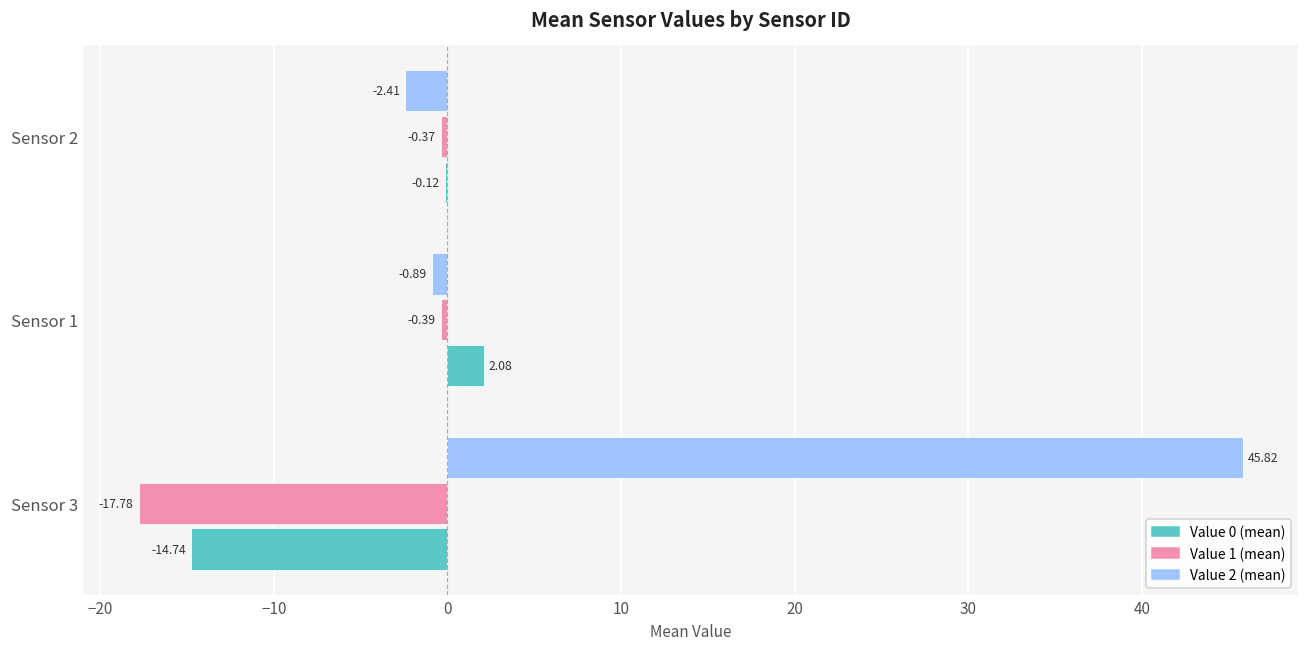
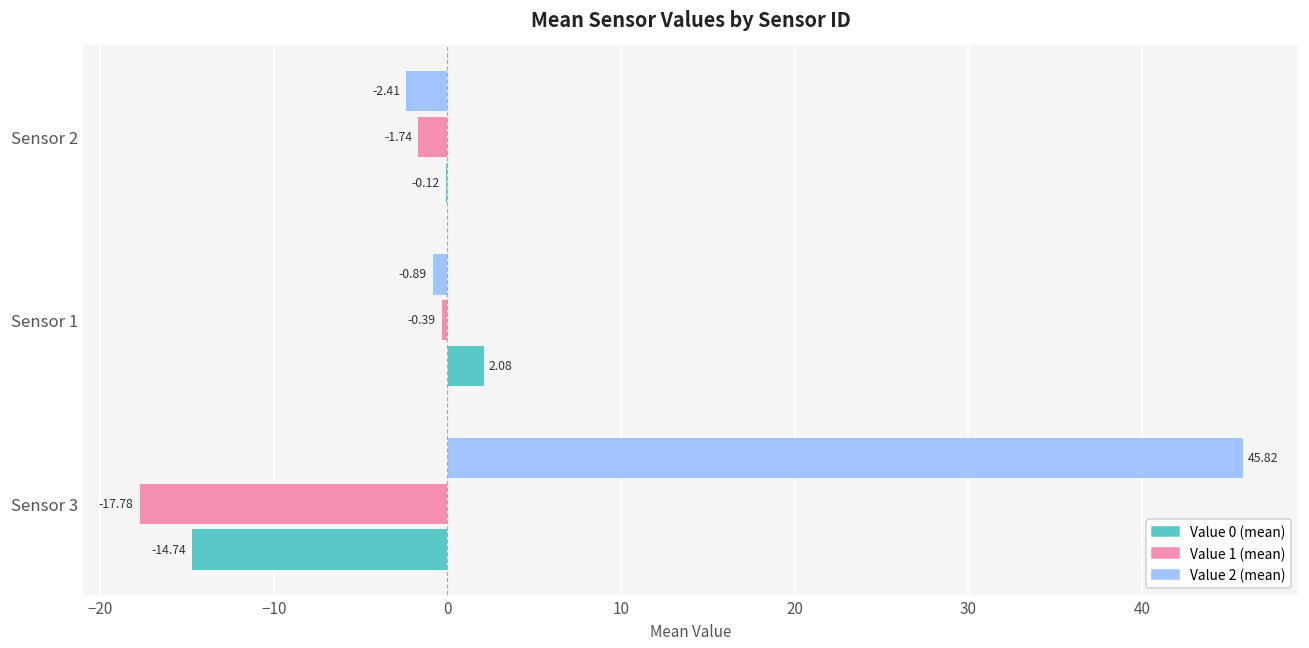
Value 1 (mean), Sensor 2: -0.37 -> -1.74
